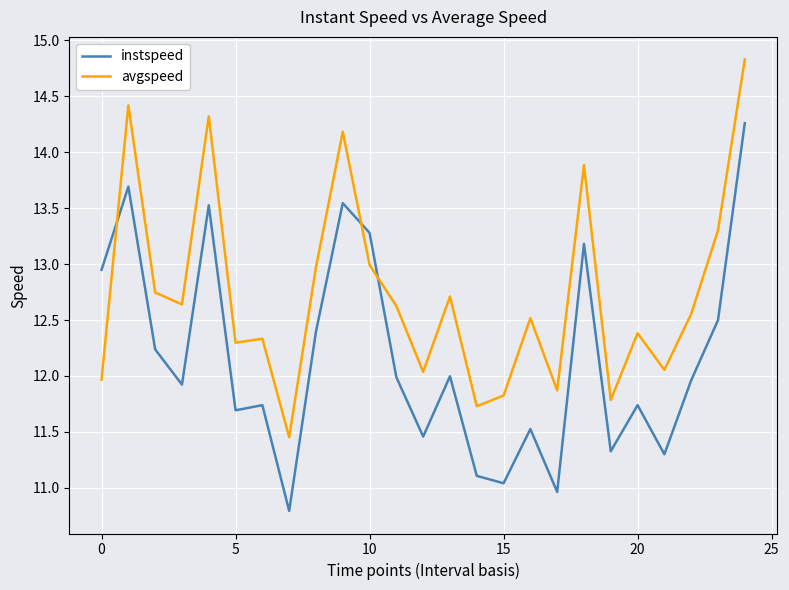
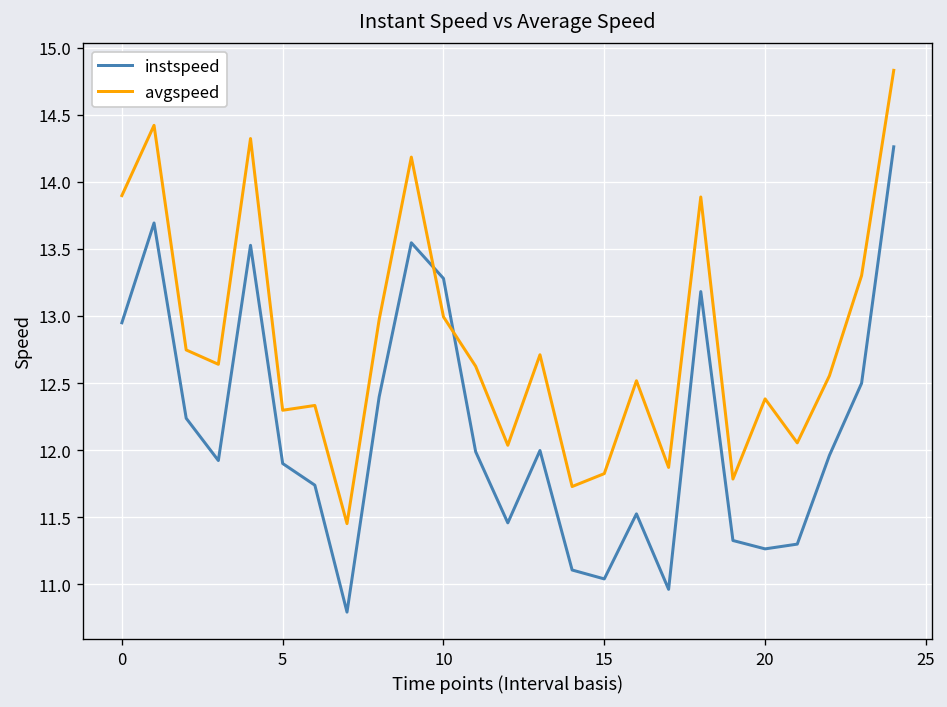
avgspeed, 0: 11.97 -> 13.90
instspeed, 5: 11.69 -> 11.90
instspeed, 20: 11.74 -> 11.26
